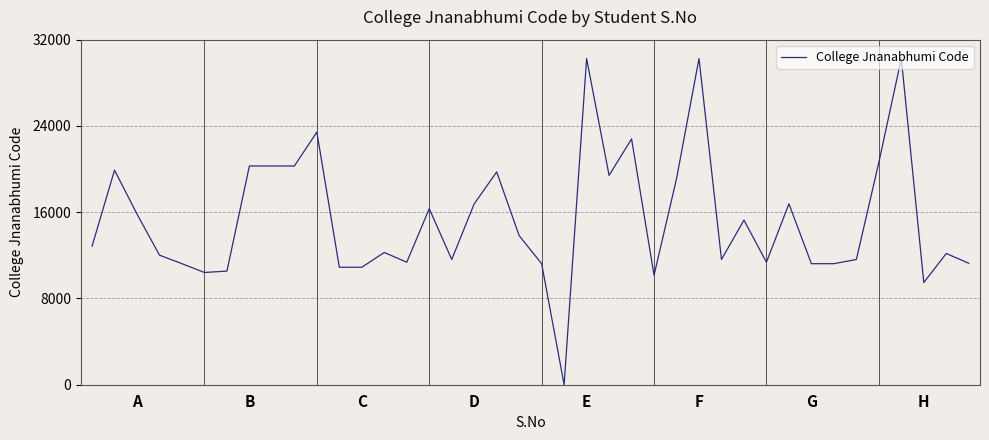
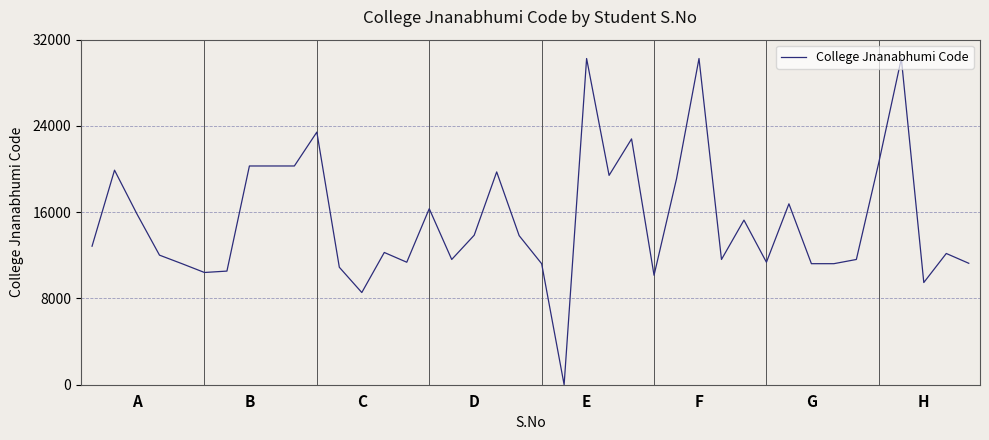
C: 10900 -> 8600
D: 16800 -> 13900
